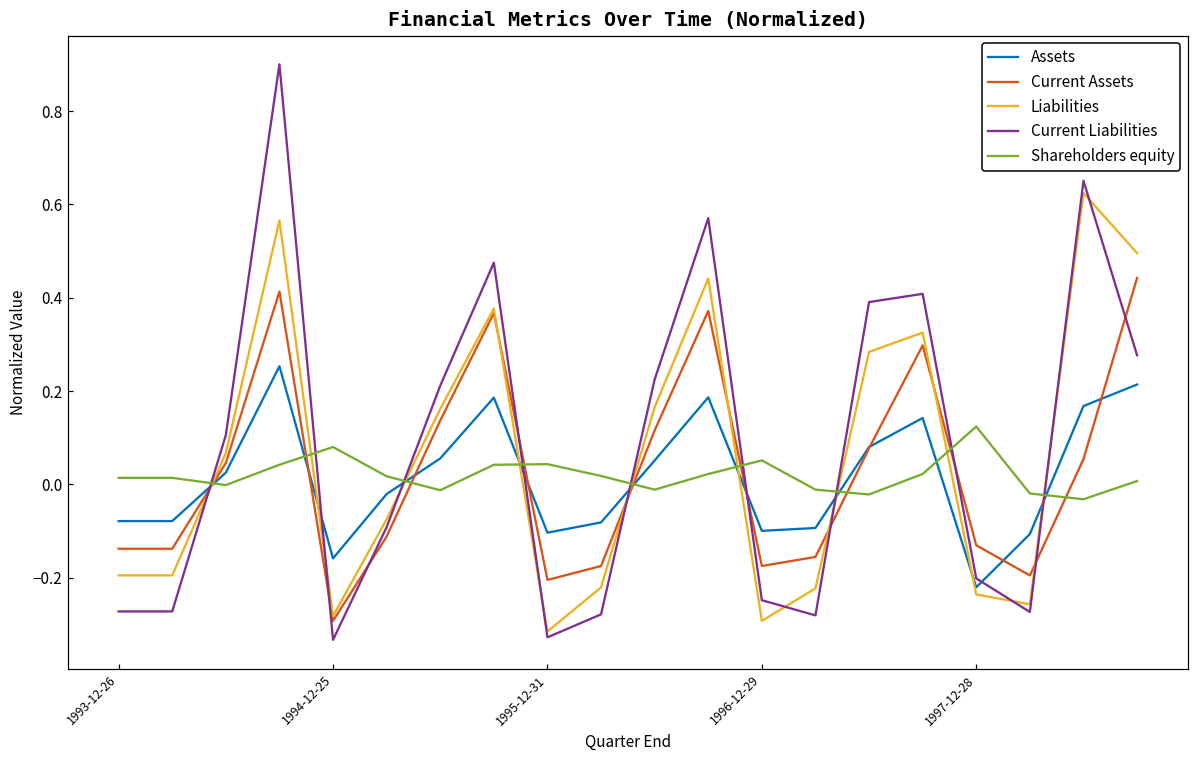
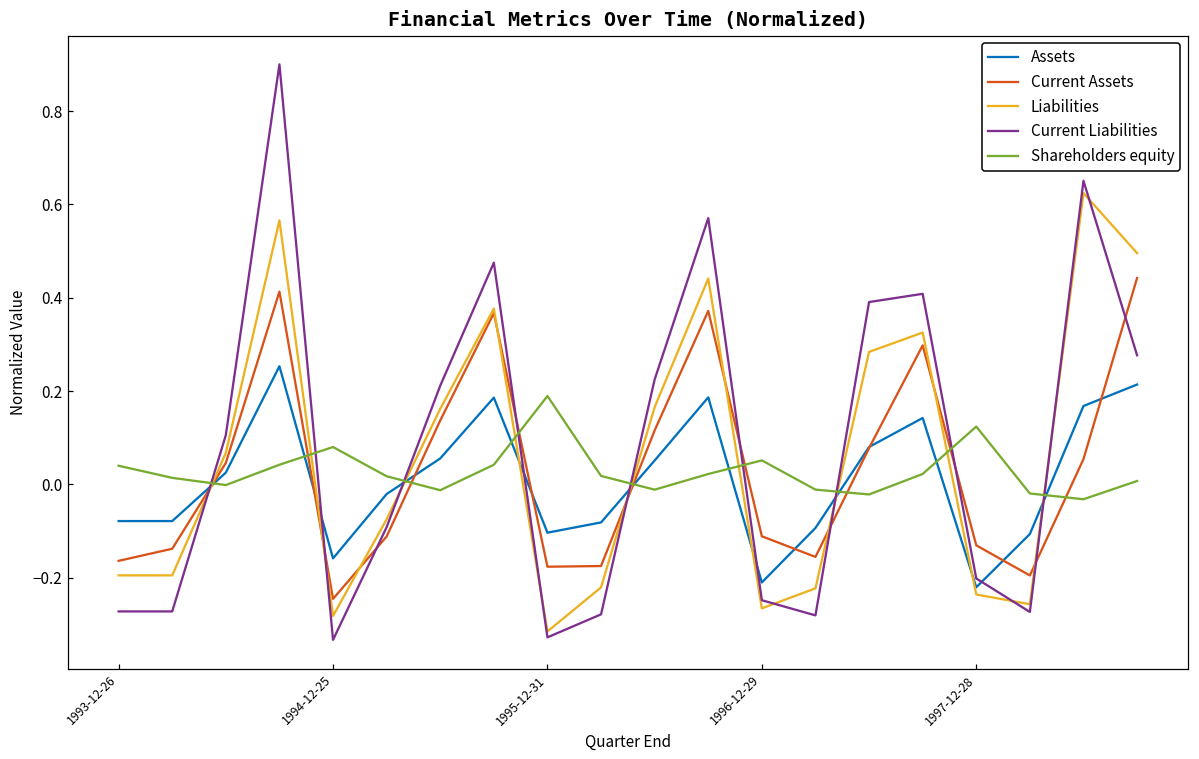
Current Assets, 1993-12-26: -0.14 -> -0.16
Shareholders equity, 1993-12-26: 0.01 -> 0.04
Current Assets, 1994-12-25: -0.29 -> -0.25
Current Assets, 1995-12-31: -0.20 -> -0.18
Shareholders equity, 1995-12-31: 0.04 -> 0.19
Assets, 1996-12-29: -0.10 -> -0.21
Current Assets, 1996-12-29: -0.17 -> -0.11
Liabilities, 1996-12-29: -0.29 -> -0.27
